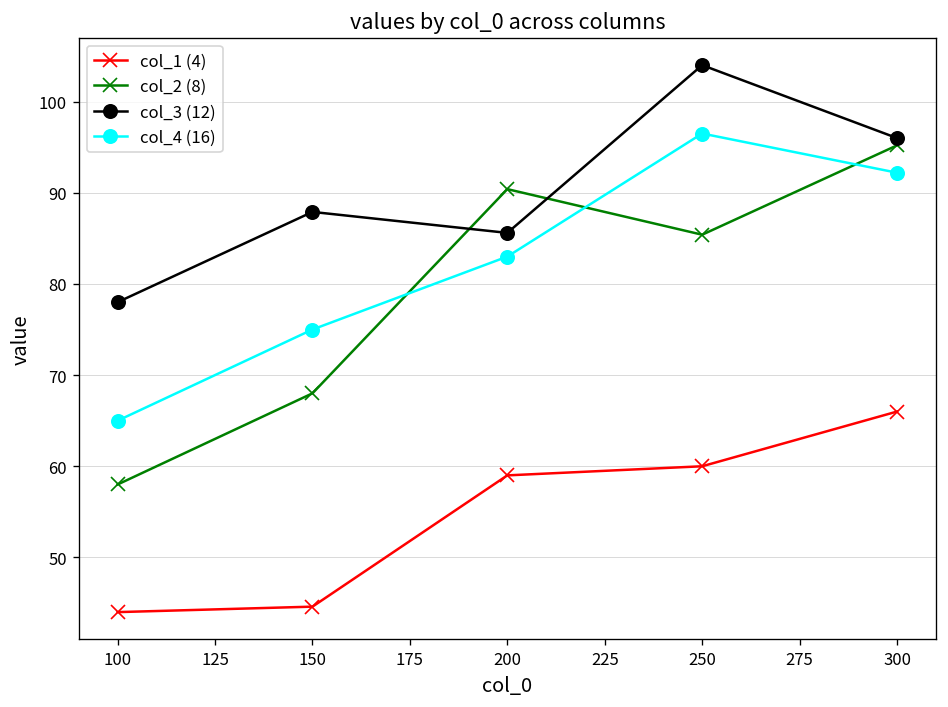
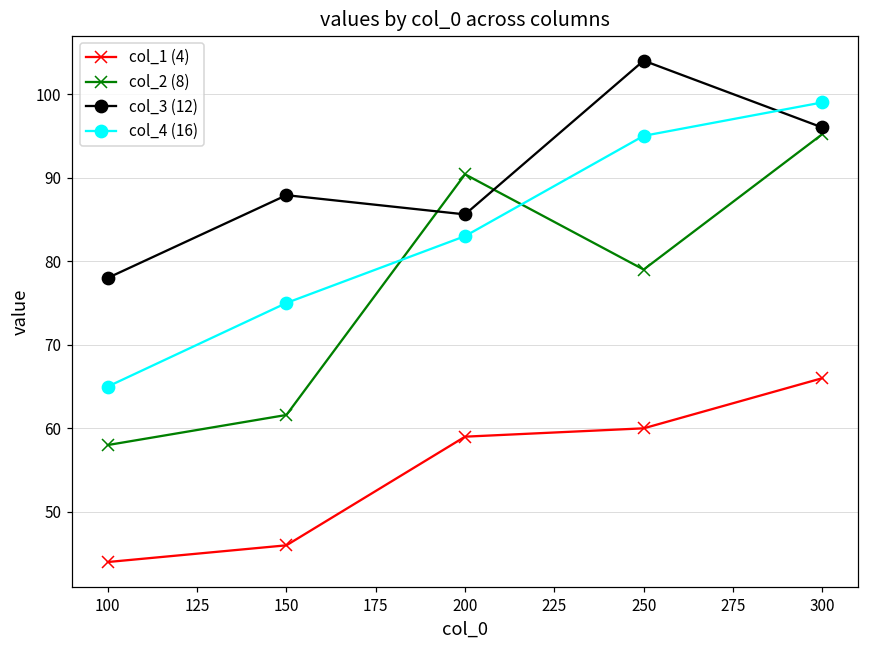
col_1 (4), 150: 45 -> 46
col_2 (8), 150: 68 -> 62
col_2 (8), 250: 85 -> 79
col_4 (16), 250: 97 -> 95
col_4 (16), 300: 92 -> 99
